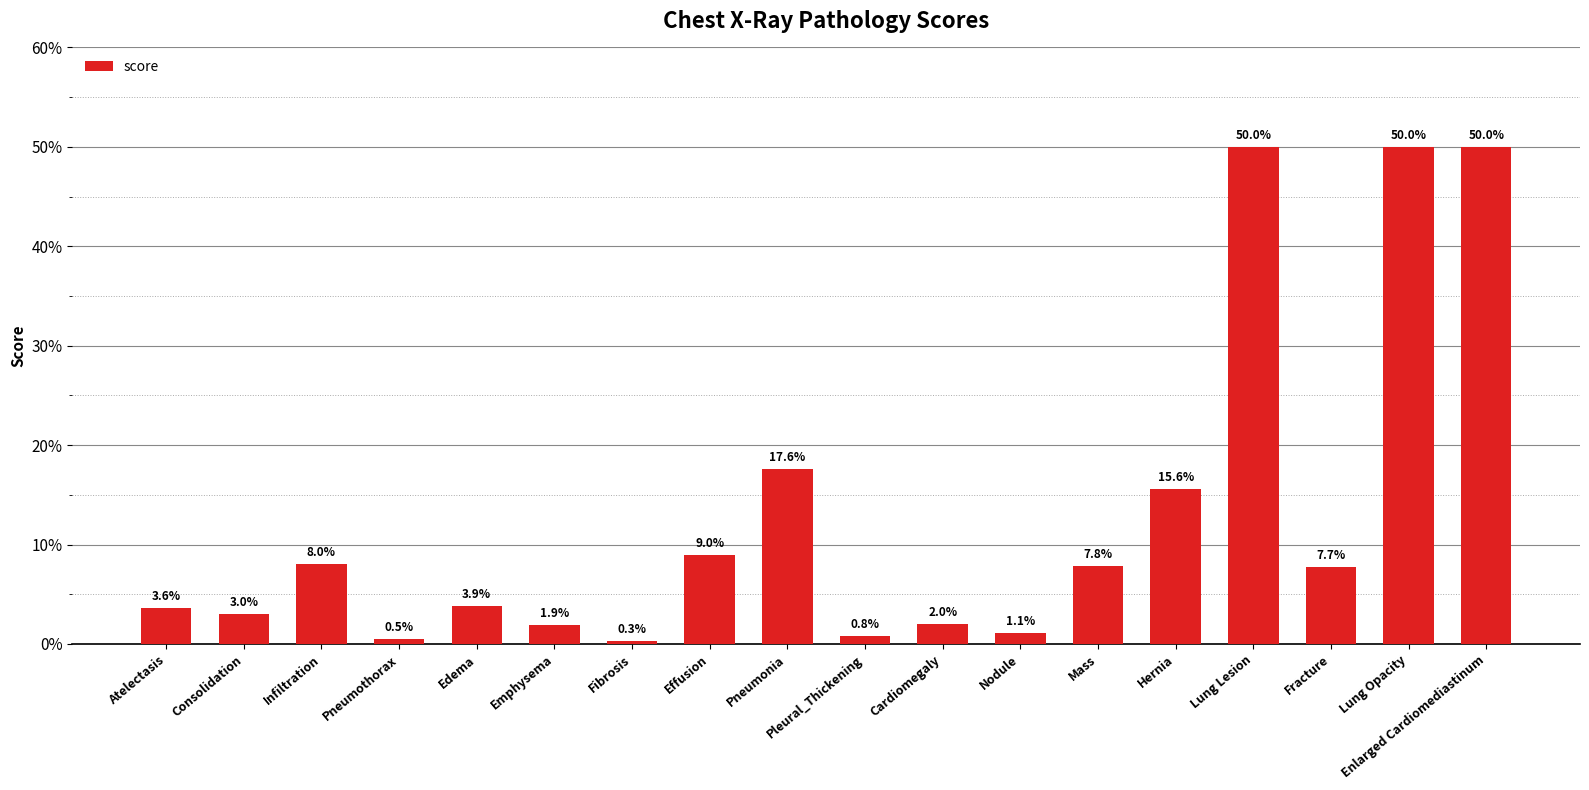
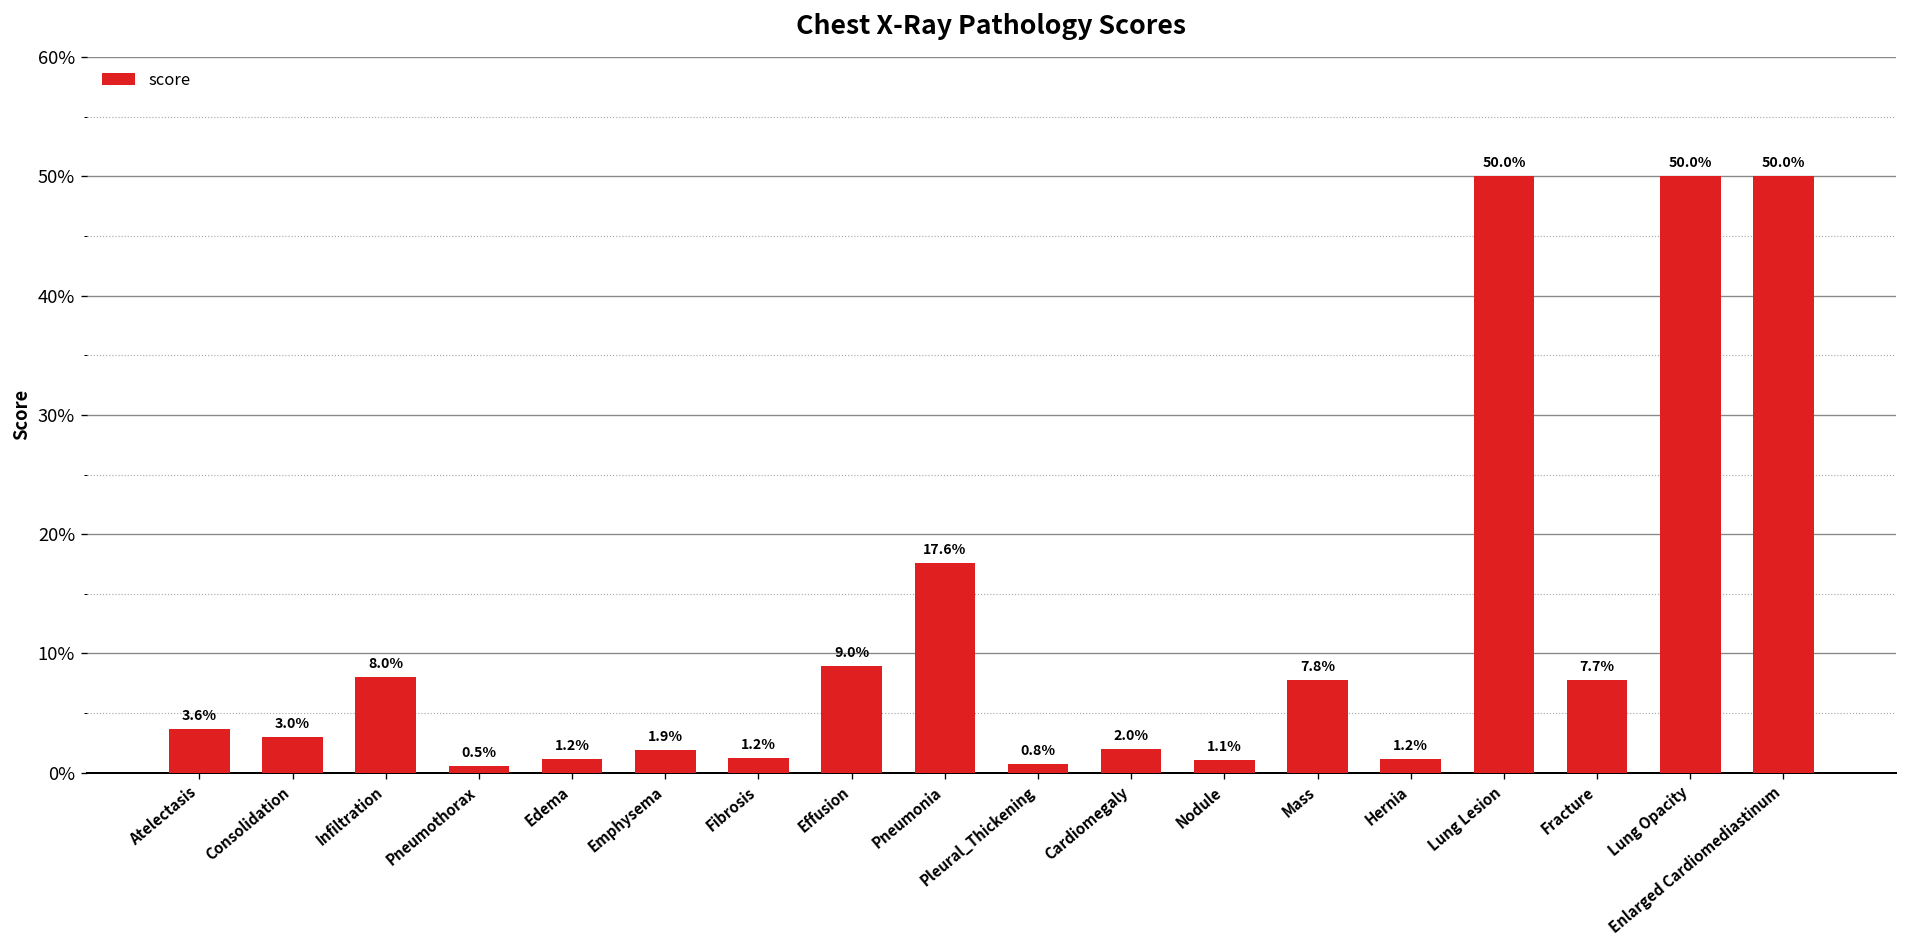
Edema: 3.9% -> 1.2%
Fibrosis: 0.3% -> 1.2%
Hernia: 15.6% -> 1.2%
